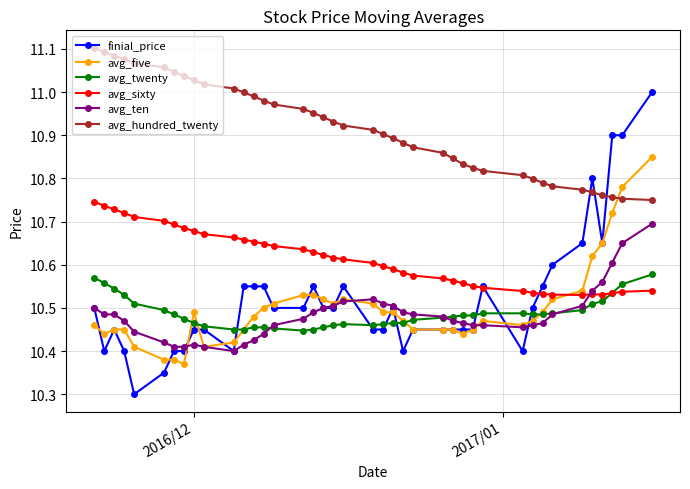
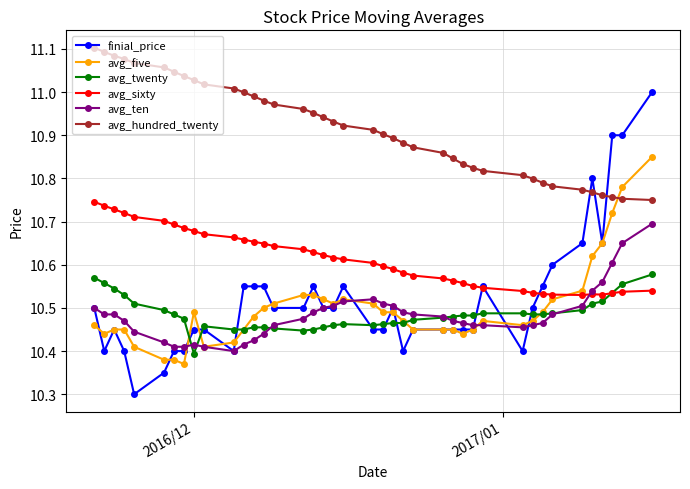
avg_twenty, 2016/12: 10.47 -> 10.39
